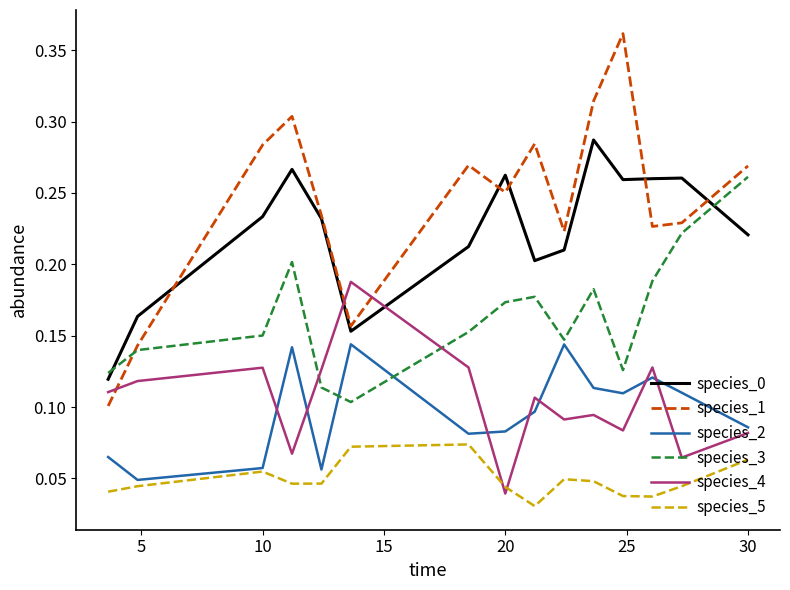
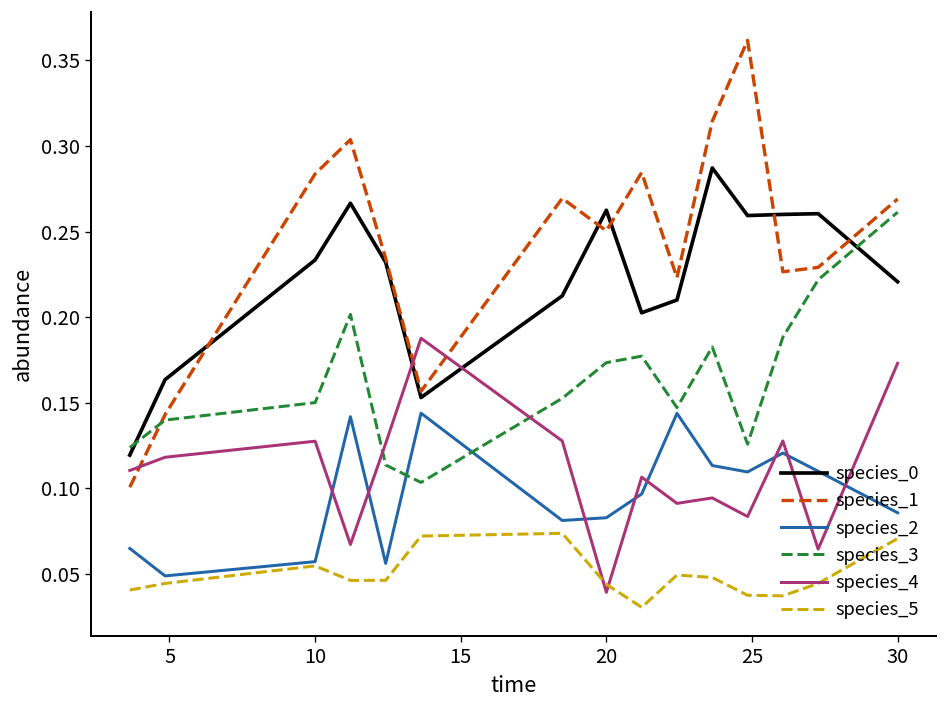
species_4, 30: 0.082 -> 0.173
species_5, 30: 0.063 -> 0.071
